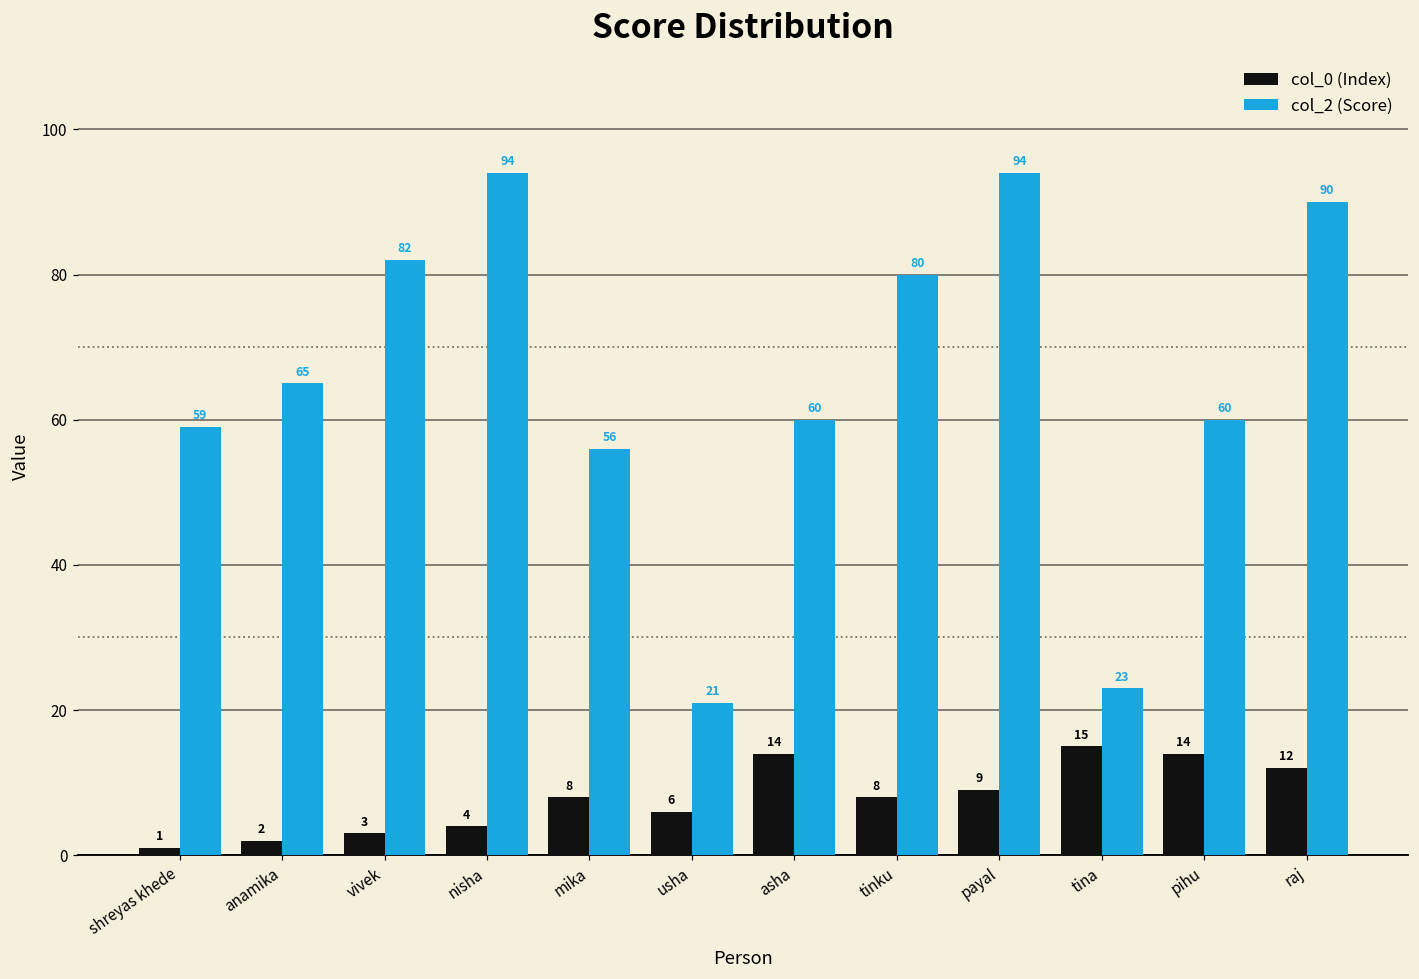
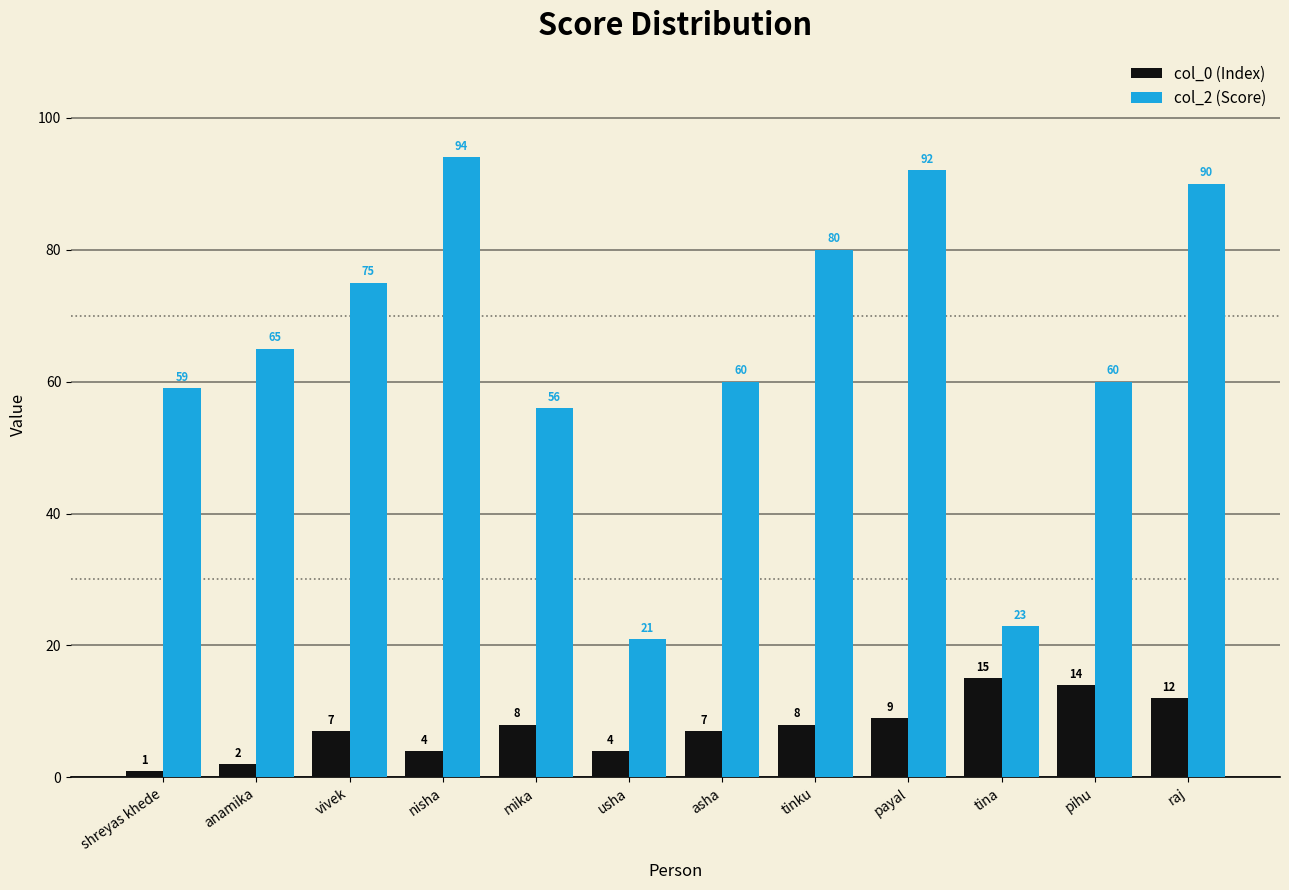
col_0 (Index), vivek: 3 -> 7
col_2 (Score), vivek: 82 -> 75
col_0 (Index), usha: 6 -> 4
col_0 (Index), asha: 14 -> 7
col_2 (Score), payal: 94 -> 92
